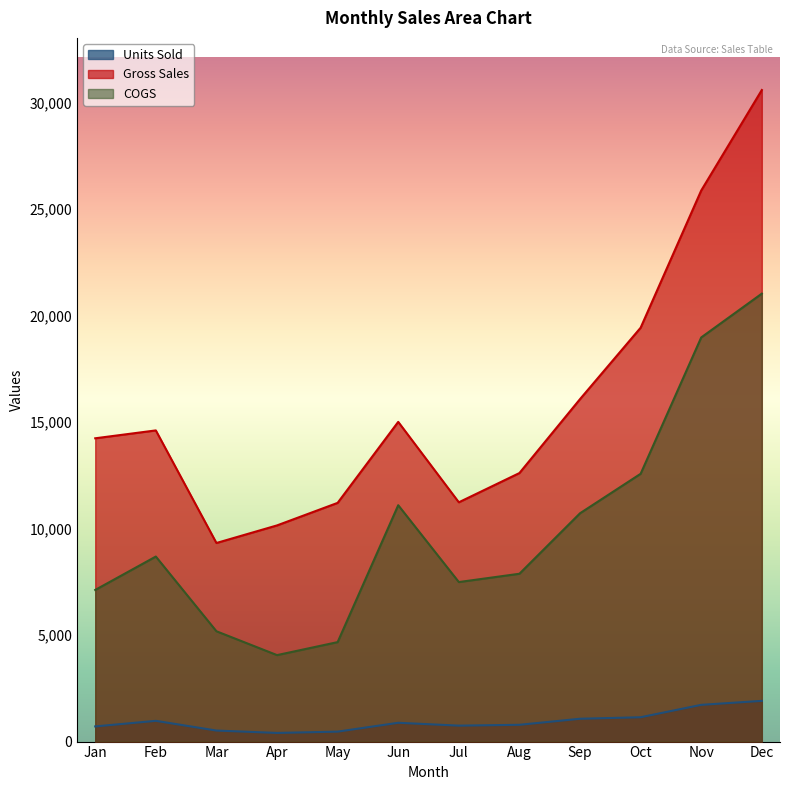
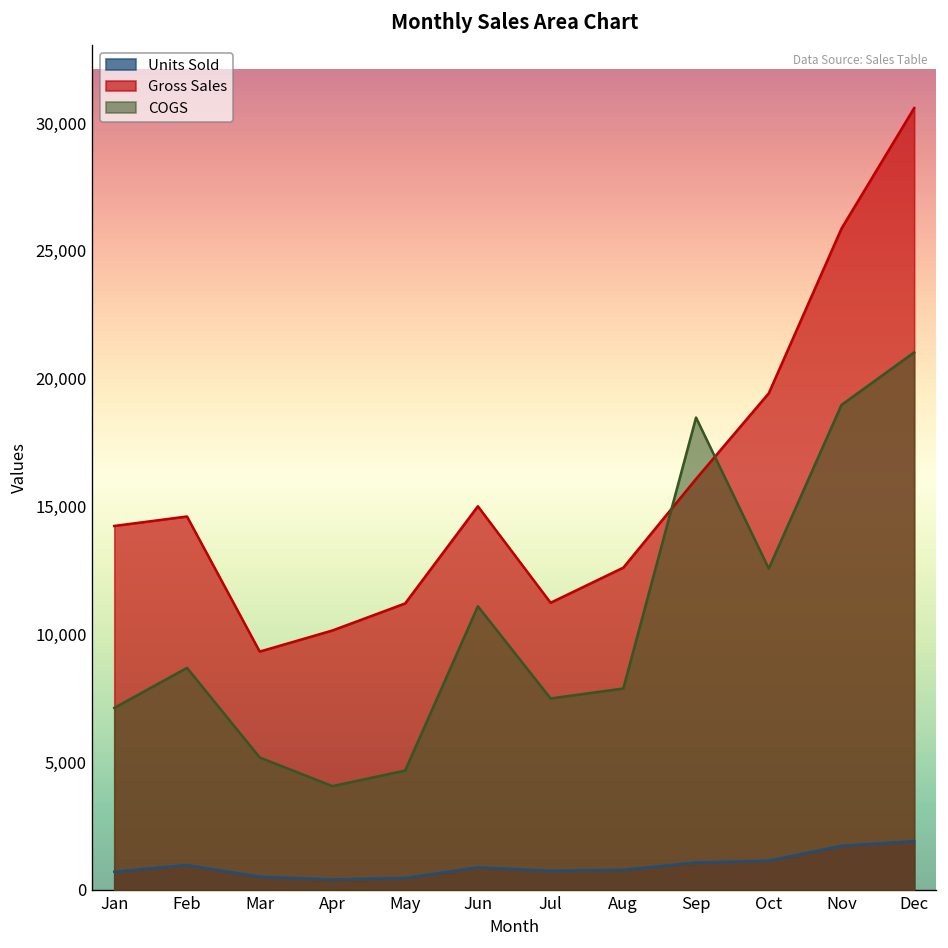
COGS, Sep: 10,700 -> 18,500
